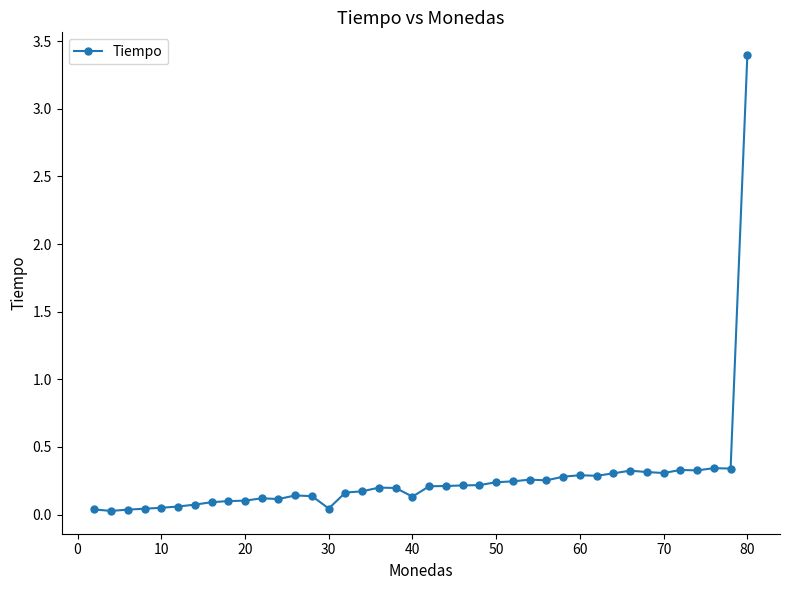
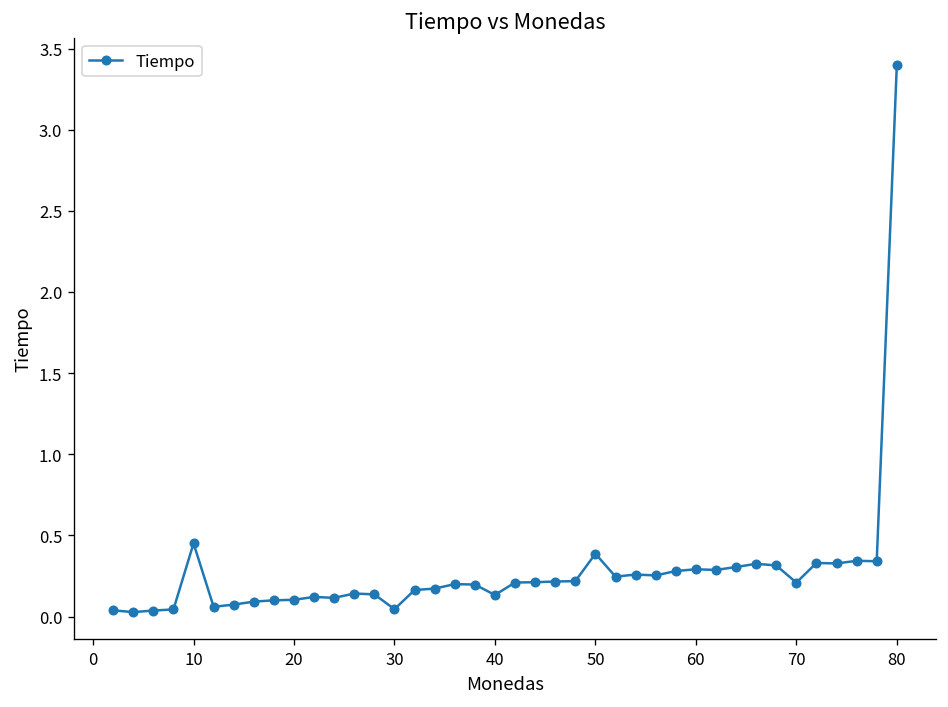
10: 0.05 -> 0.45
50: 0.24 -> 0.39
70: 0.31 -> 0.21
